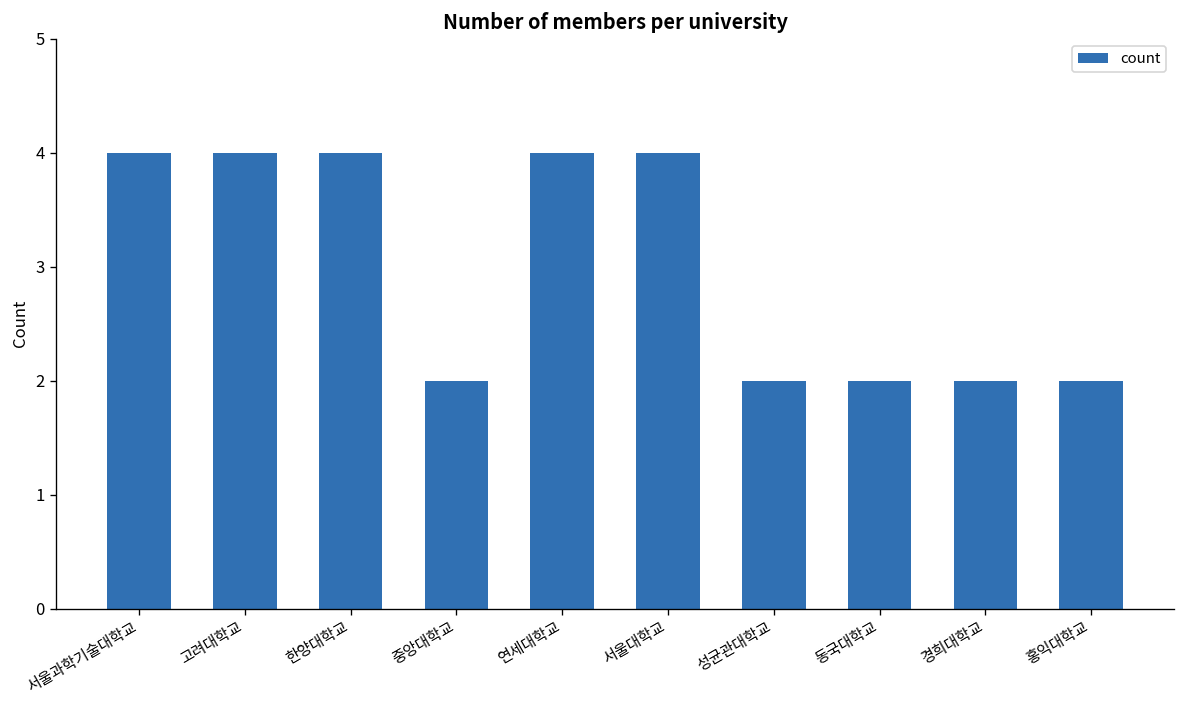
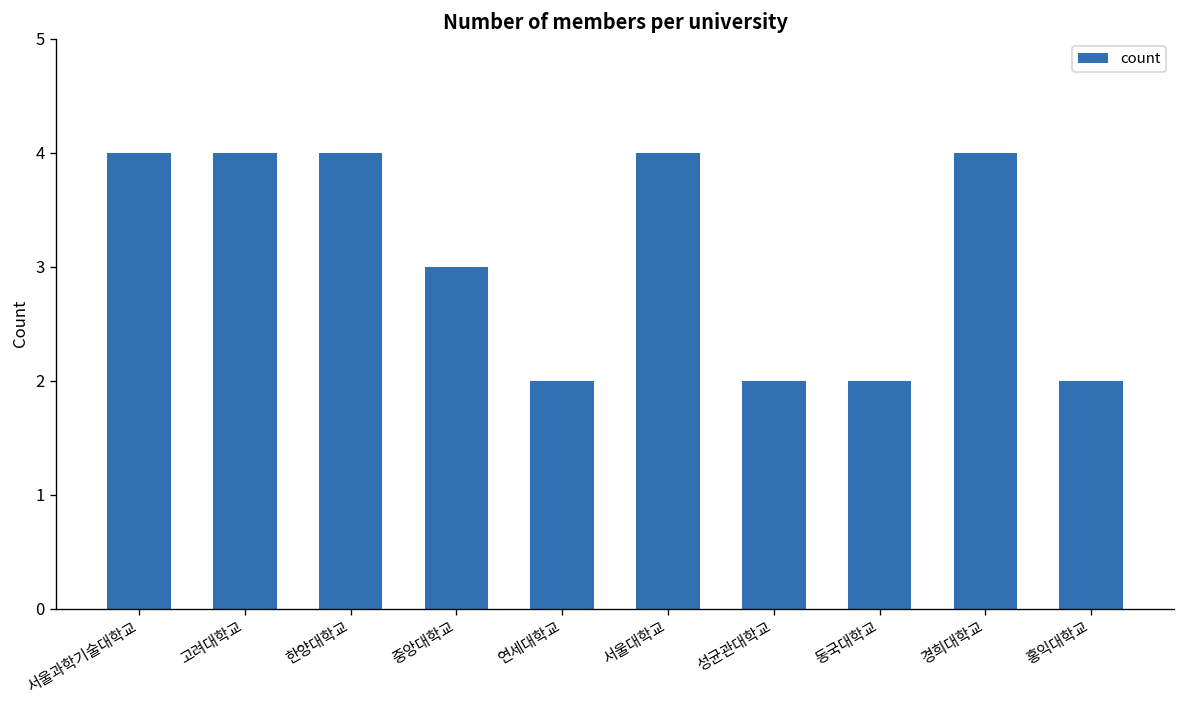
중앙대학교: 2 -> 3
연세대학교: 4 -> 2
경희대학교: 2 -> 4
